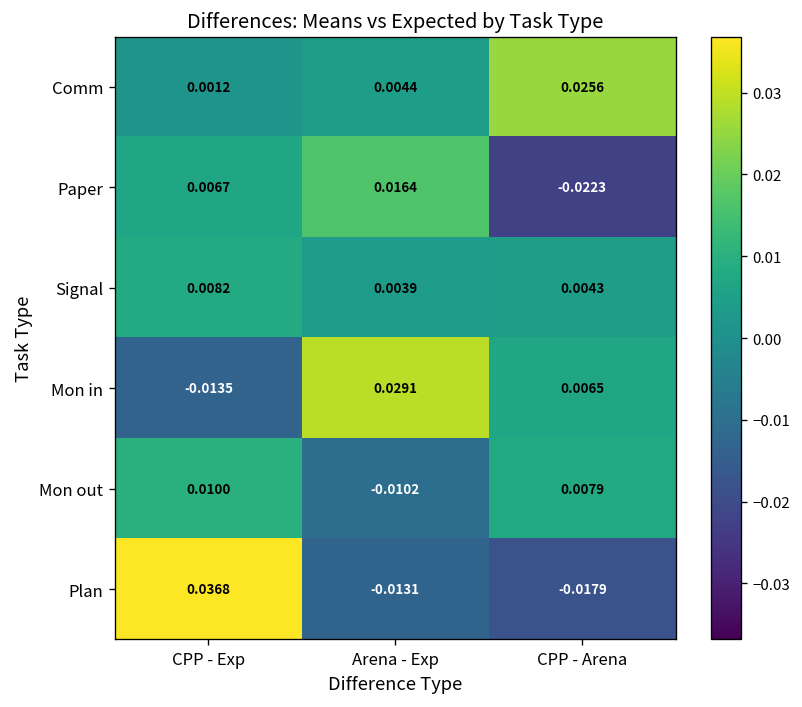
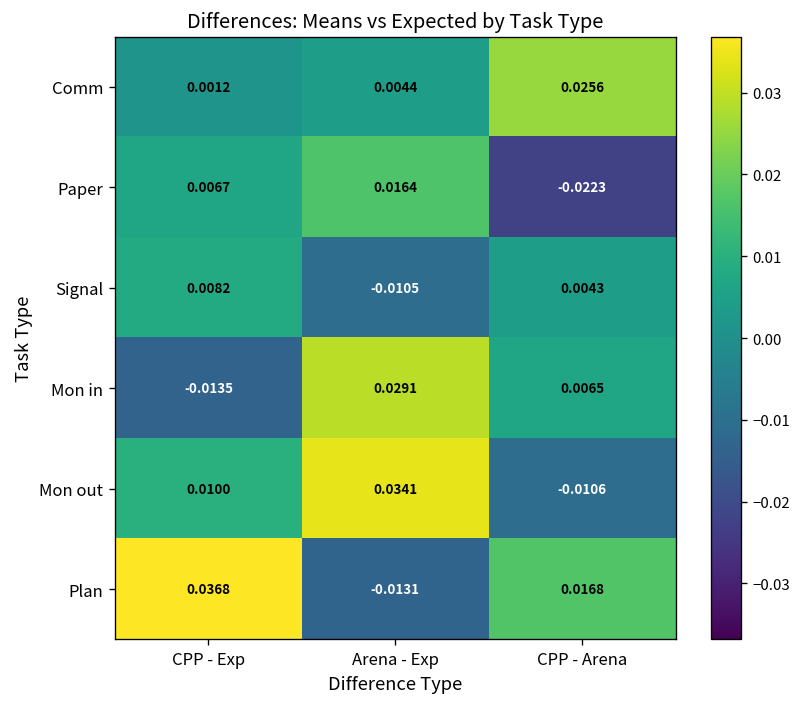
Signal, Arena - Exp: 0.0039 -> -0.0105
Mon out, Arena - Exp: -0.0102 -> 0.0341
Mon out, CPP - Arena: 0.0079 -> -0.0106
Plan, CPP - Arena: -0.0179 -> 0.0168
